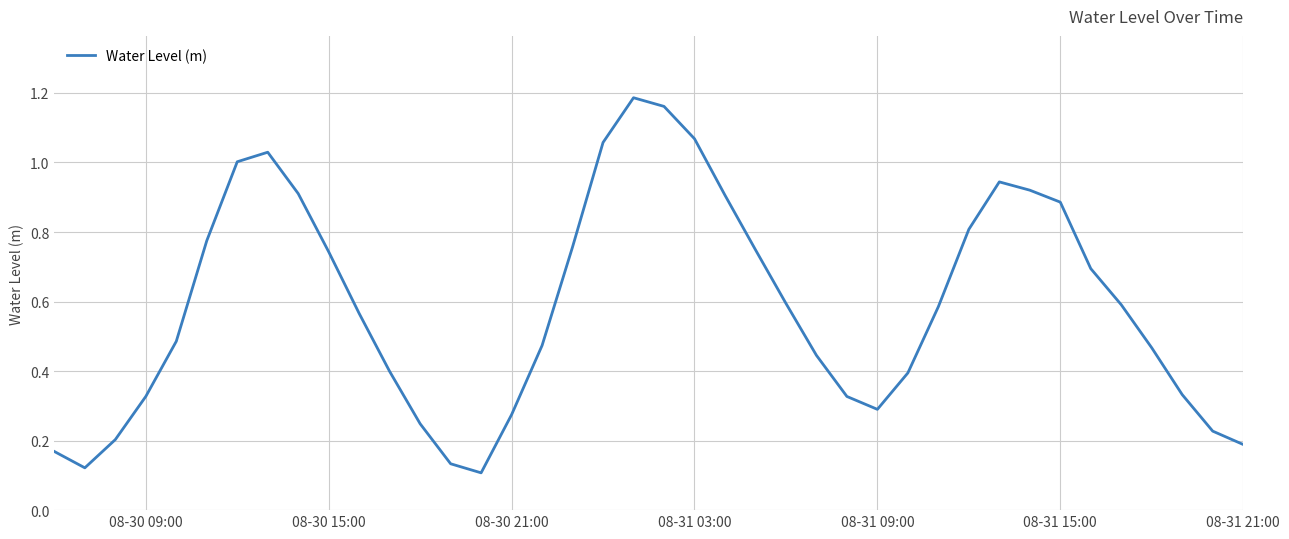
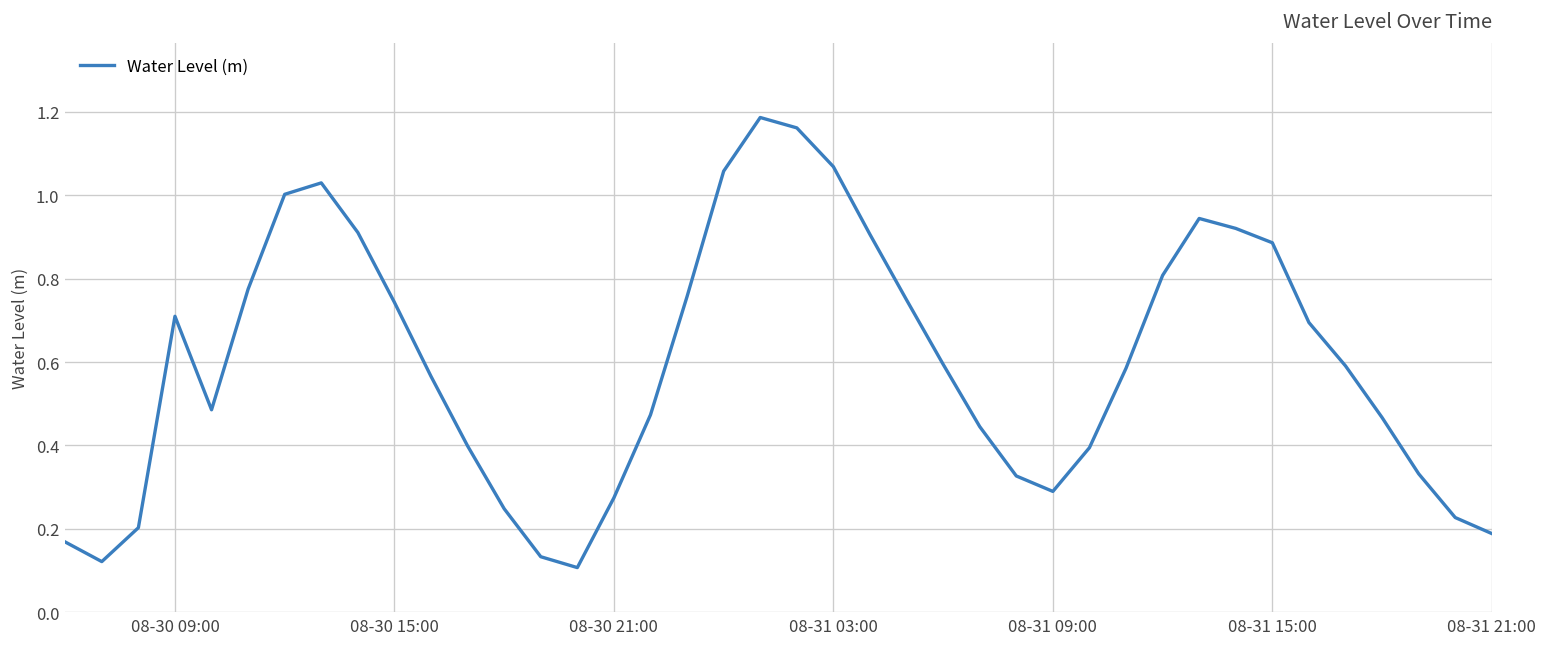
08-30 09:00: 0.33 -> 0.71
